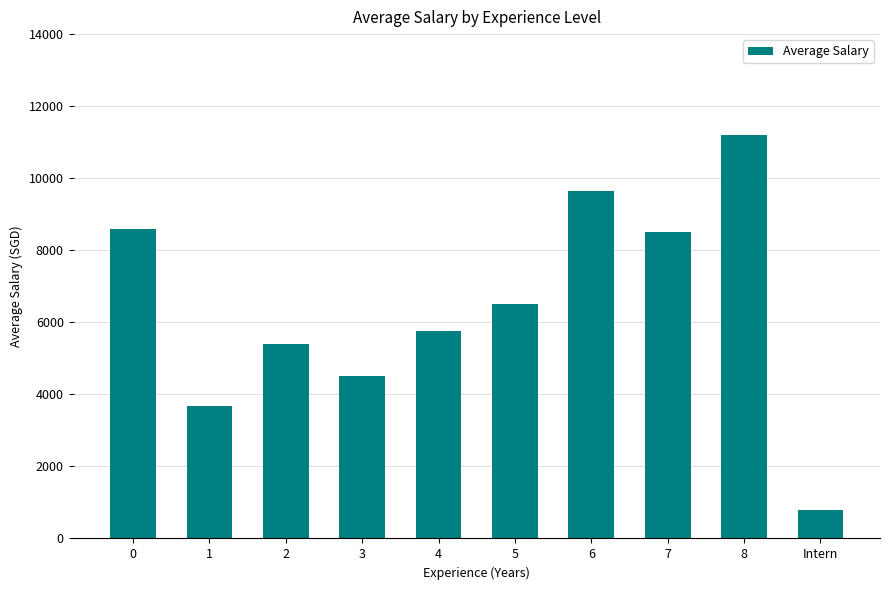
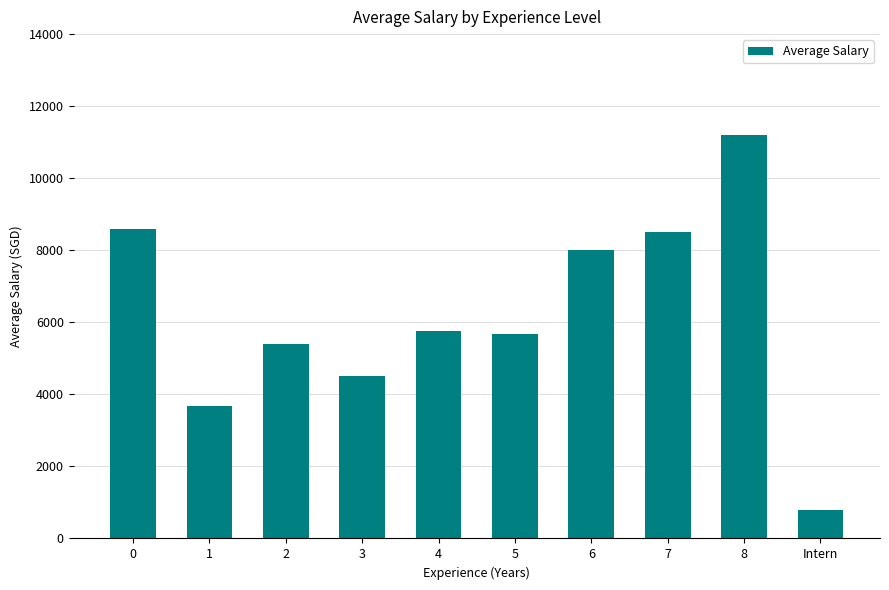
5: 6500 -> 5700
6: 9600 -> 8000
